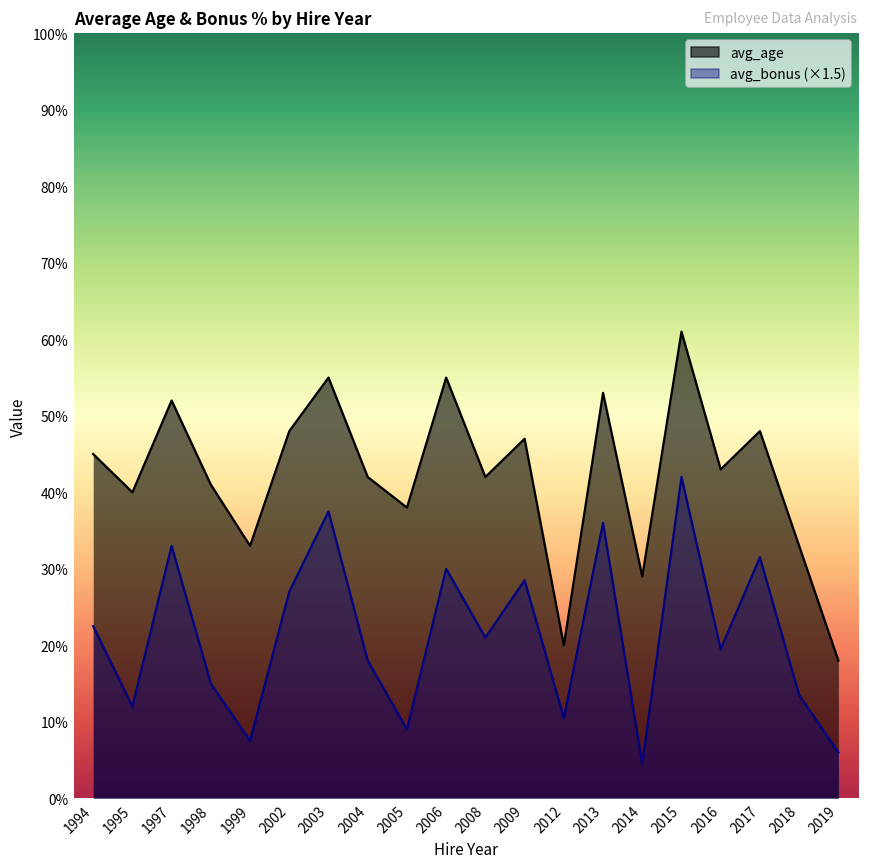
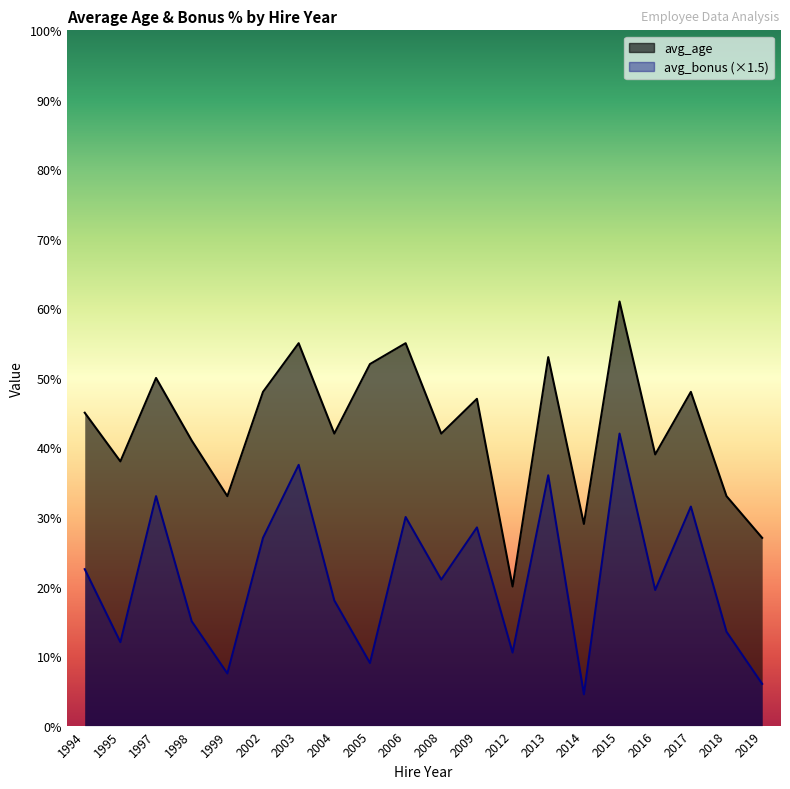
avg_age, 1995: 40% -> 38%
avg_age, 1997: 52% -> 50%
avg_age, 2005: 38% -> 52%
avg_age, 2016: 43% -> 39%
avg_age, 2019: 18% -> 27%
